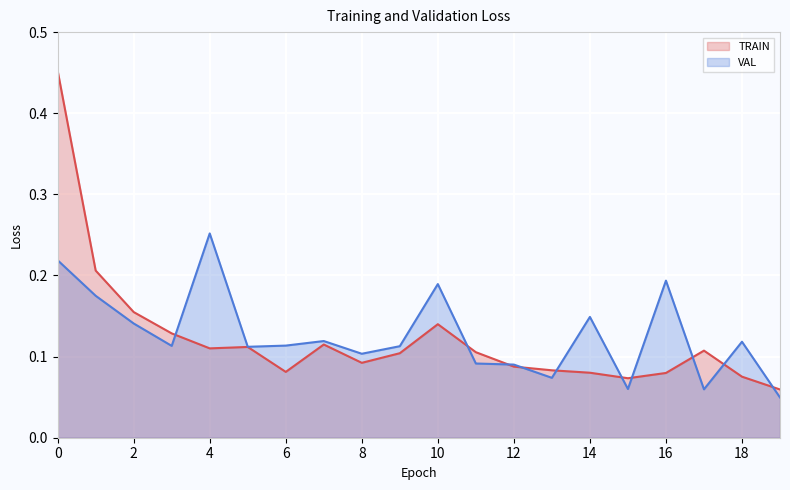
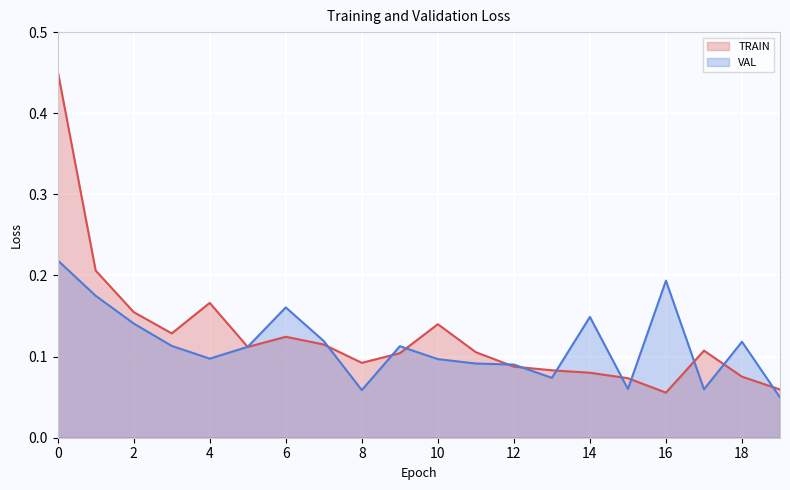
TRAIN, 4: 0.11 -> 0.17
VAL, 4: 0.25 -> 0.10
TRAIN, 6: 0.08 -> 0.12
VAL, 6: 0.11 -> 0.16
VAL, 8: 0.10 -> 0.06
VAL, 10: 0.19 -> 0.10
TRAIN, 16: 0.08 -> 0.06
